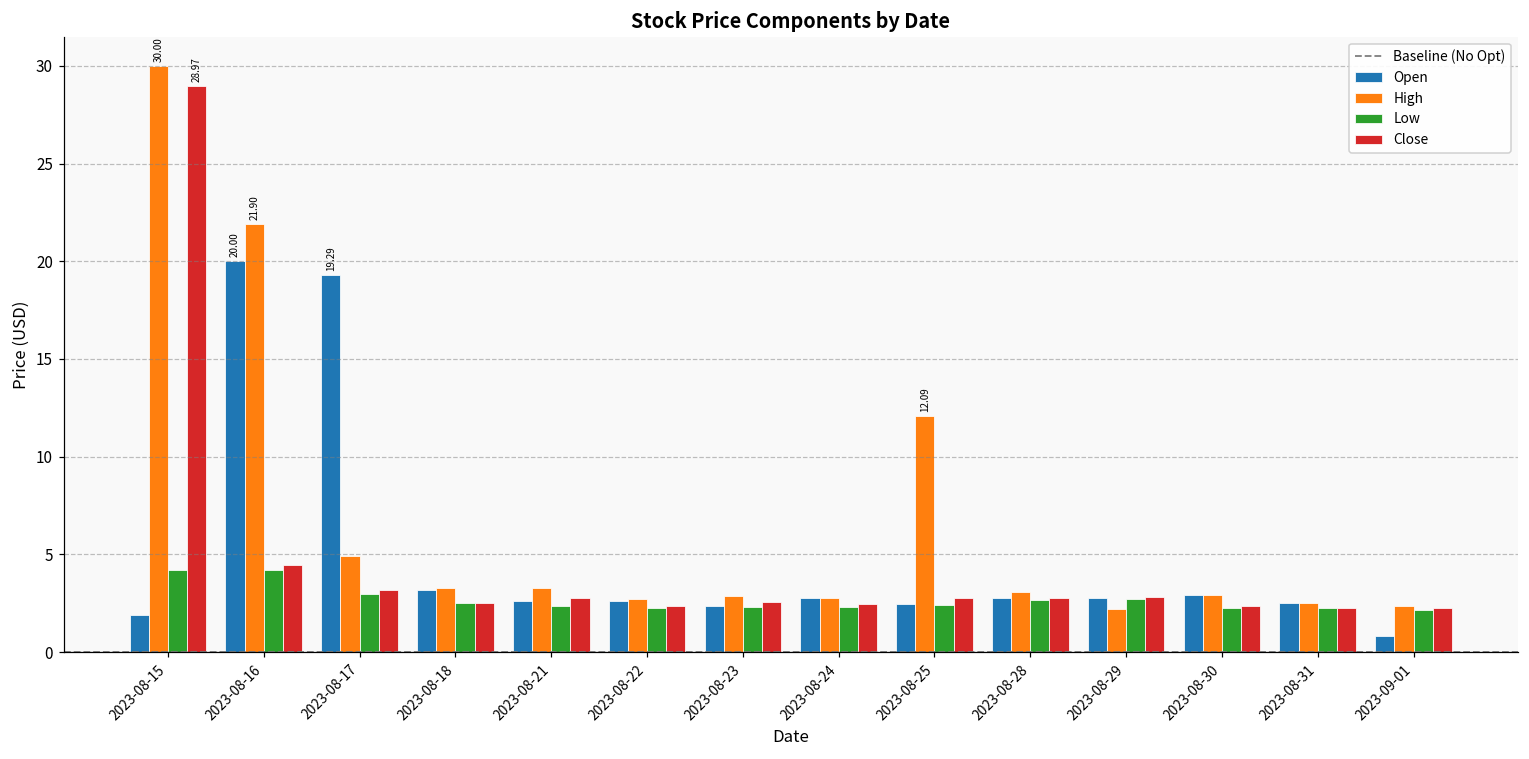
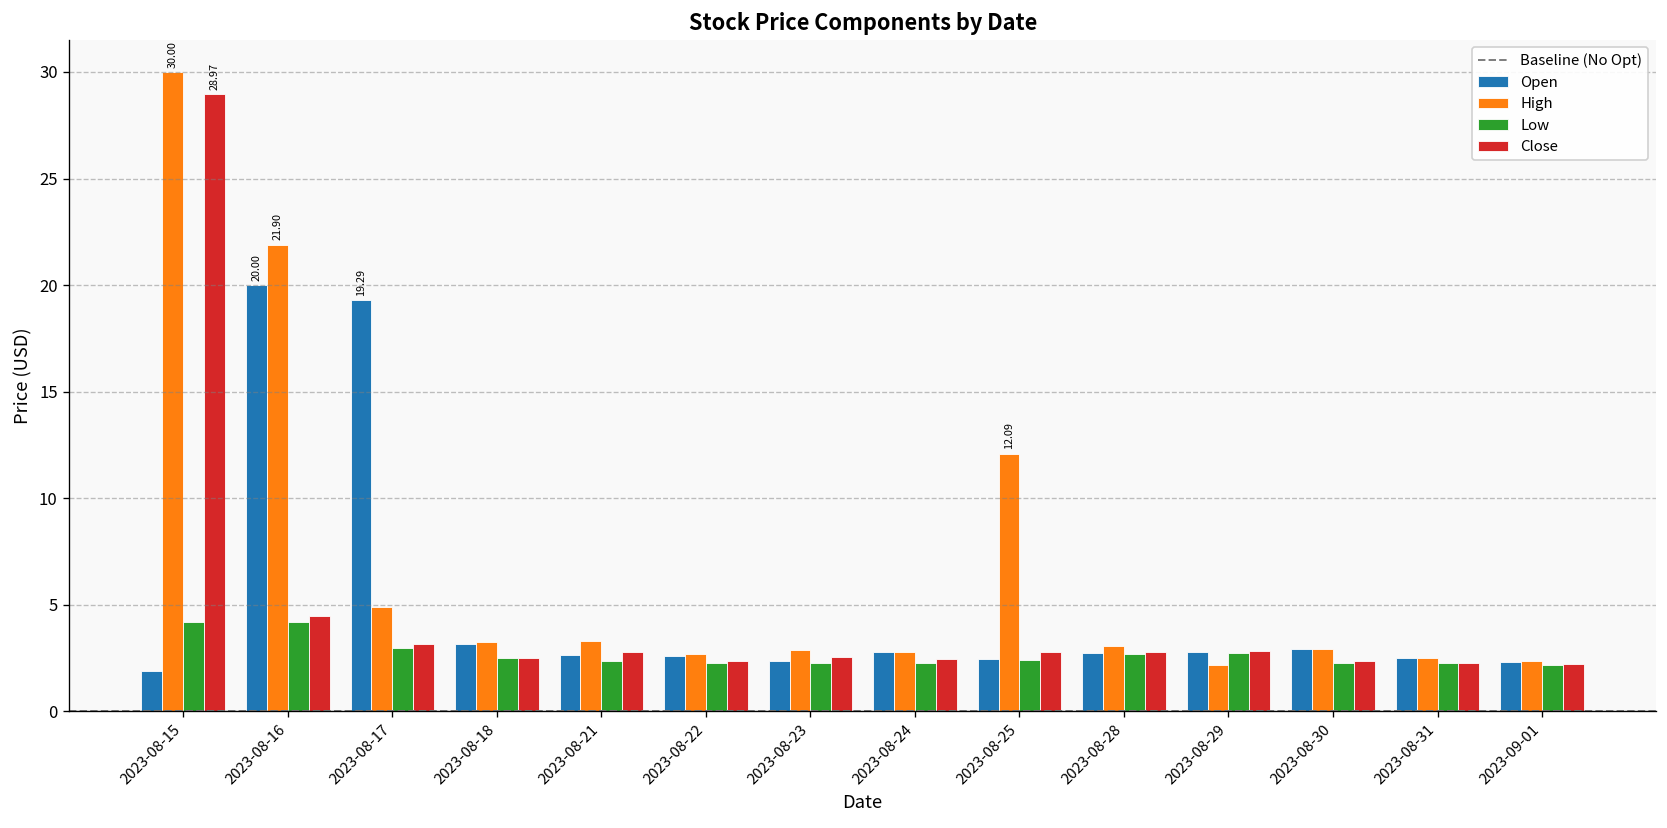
Open, 2023-09-01: 0.8 -> 2.3
